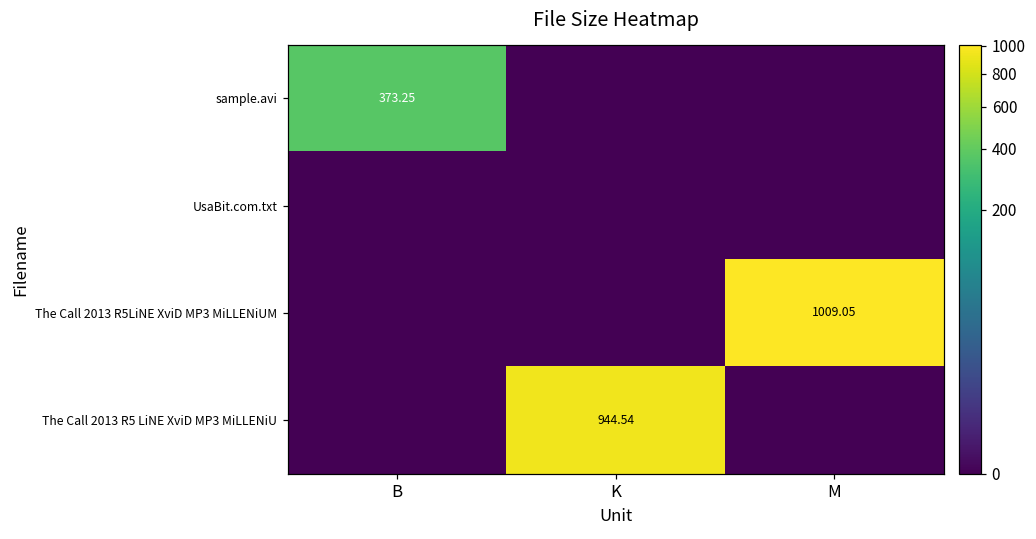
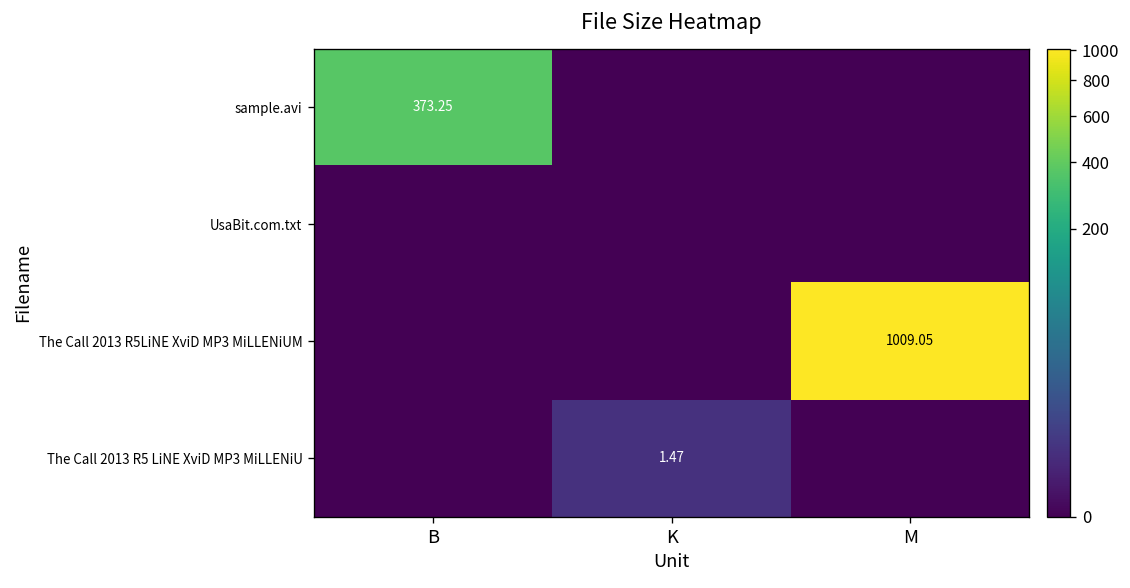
The Call 2013 R5 LiNE XviD MP3 MiLLENiU, K: 944.54 -> 1.47
